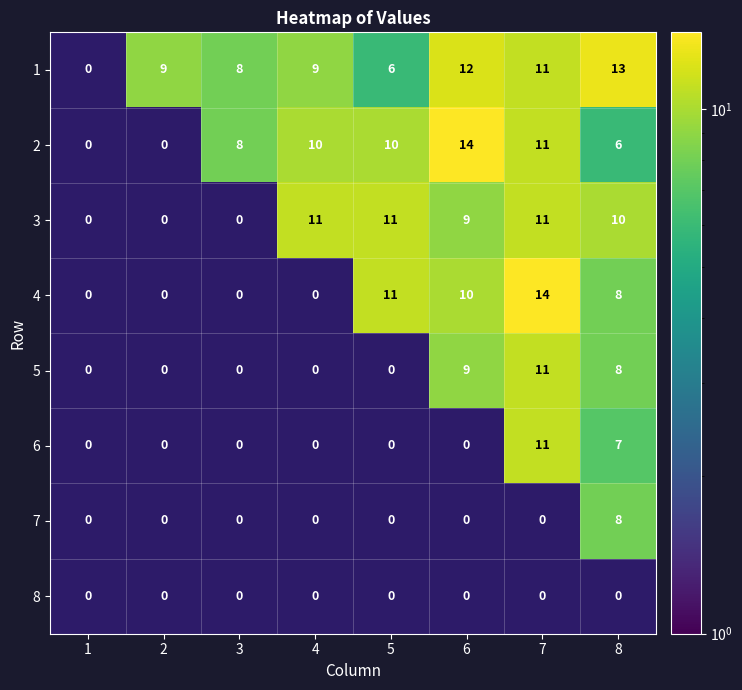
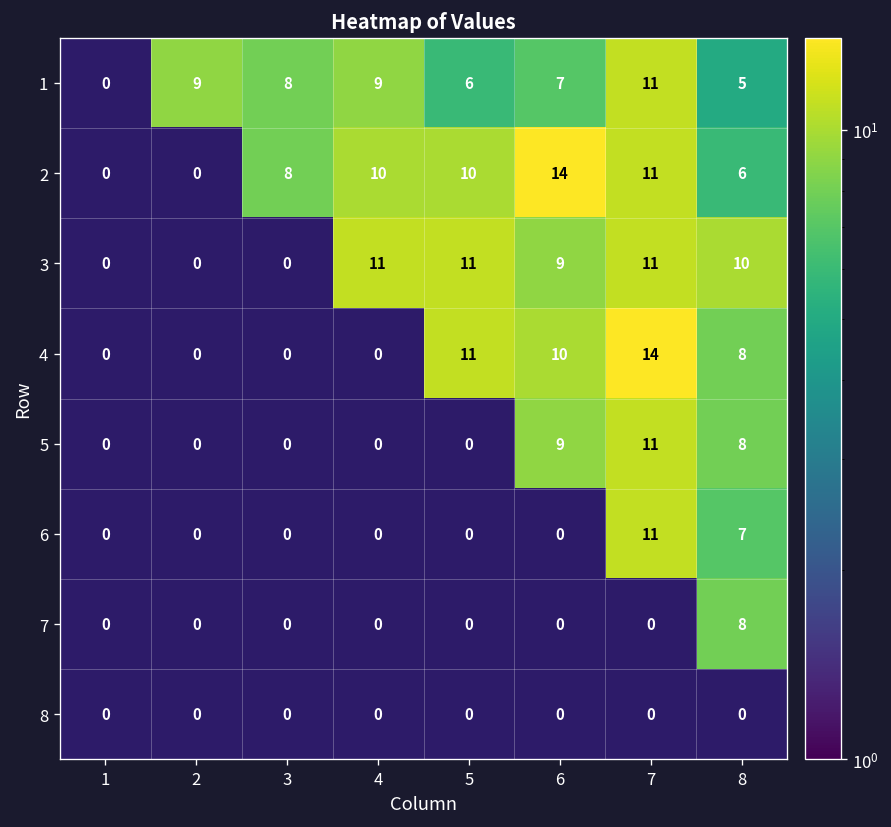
1, 6: 12 -> 7
1, 8: 13 -> 5
